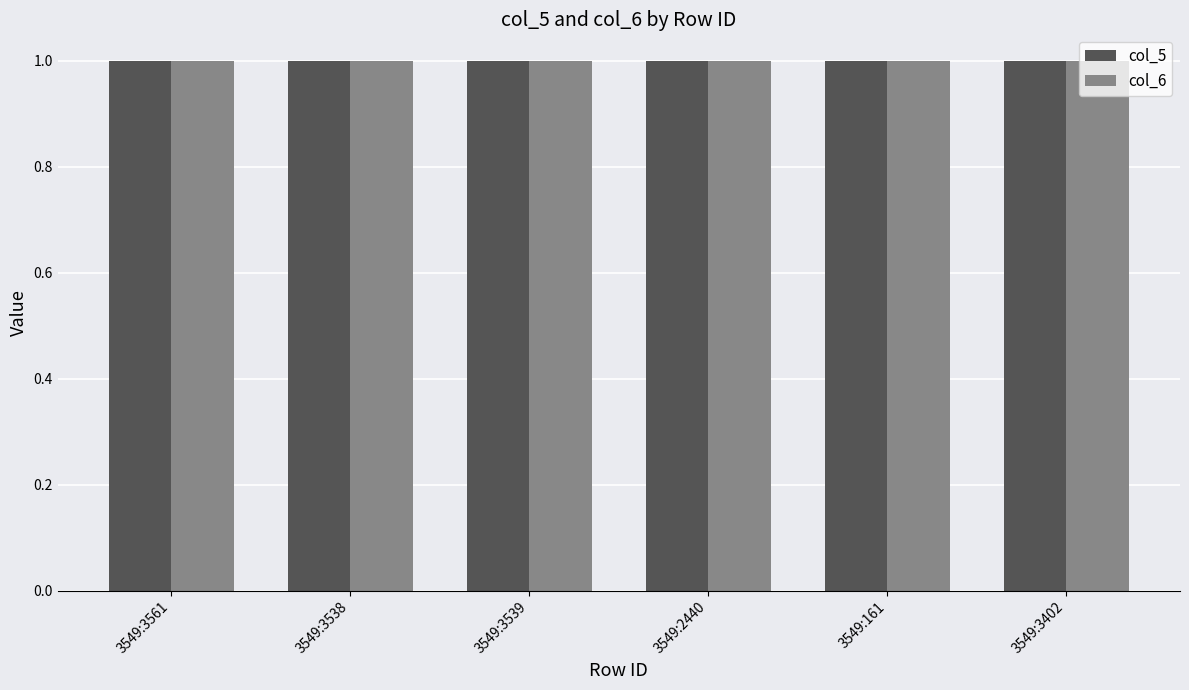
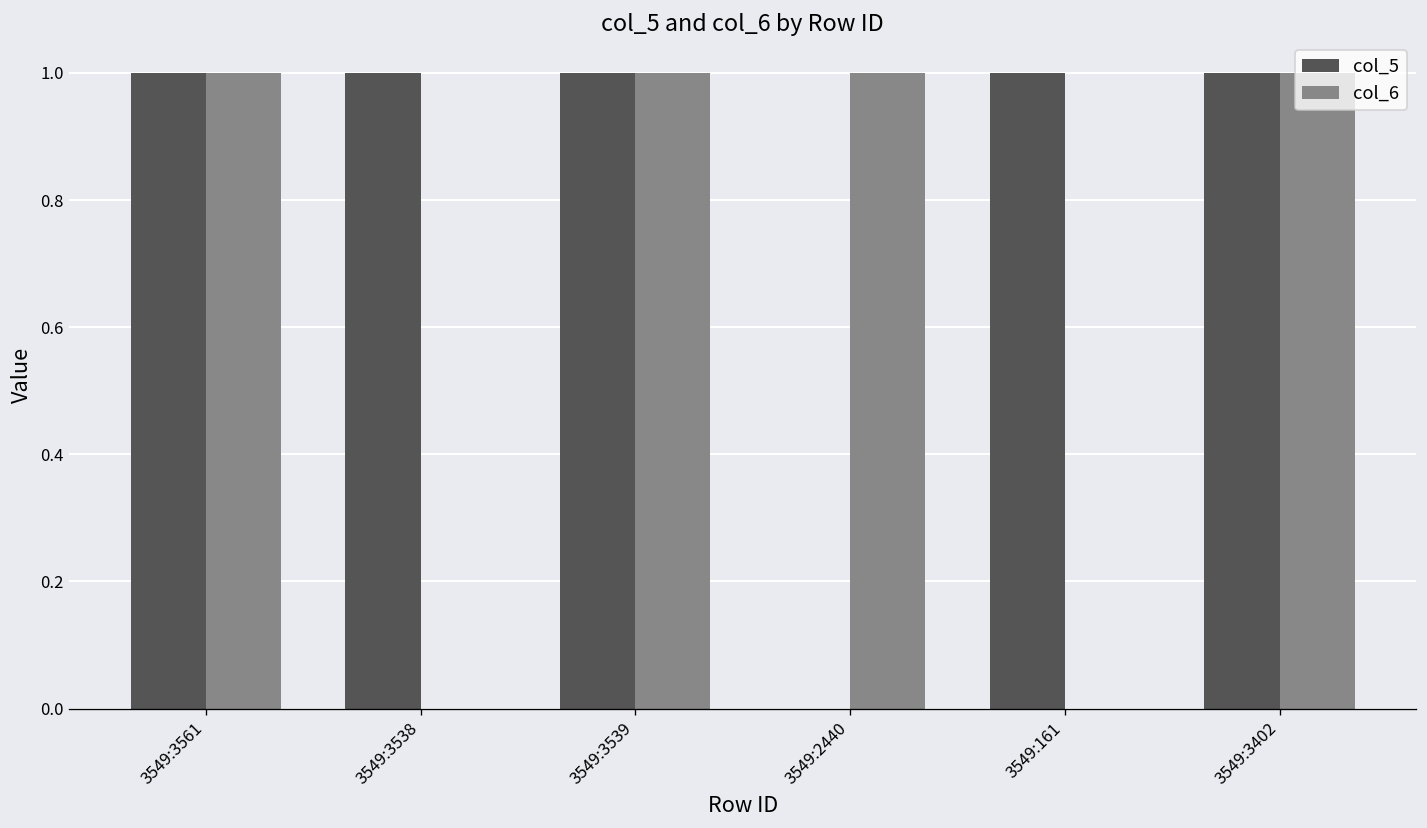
col_6, 3549:3538: 1 -> 0
col_5, 3549:2440: 1 -> 0
col_6, 3549:161: 1 -> 0
